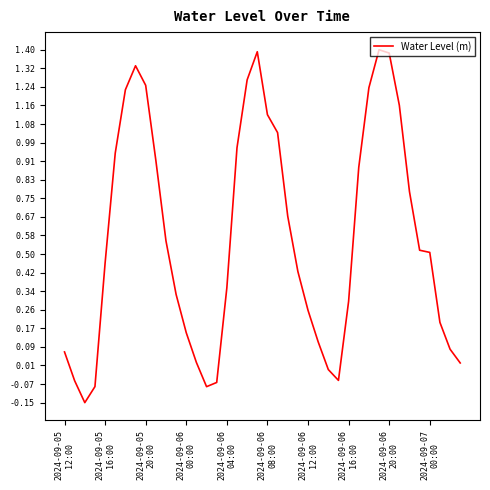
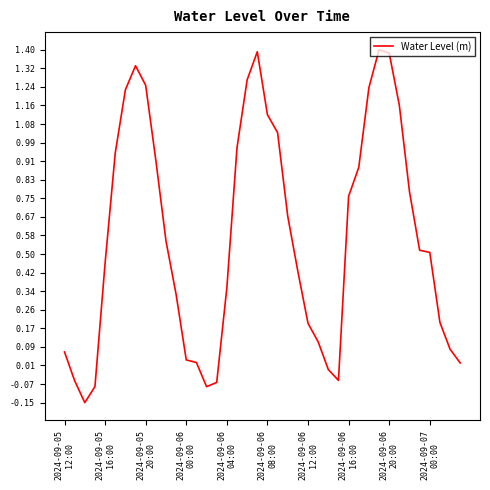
2024-09-06 00:00: 0.15 -> 0.03
2024-09-06 12:00: 0.25 -> 0.20
2024-09-06 16:00: 0.29 -> 0.76
